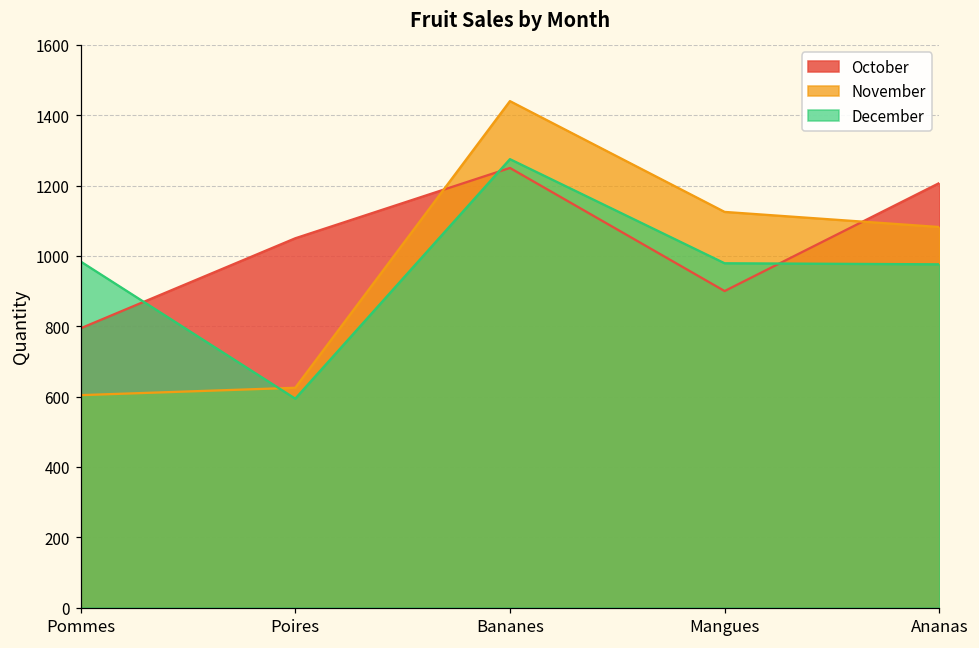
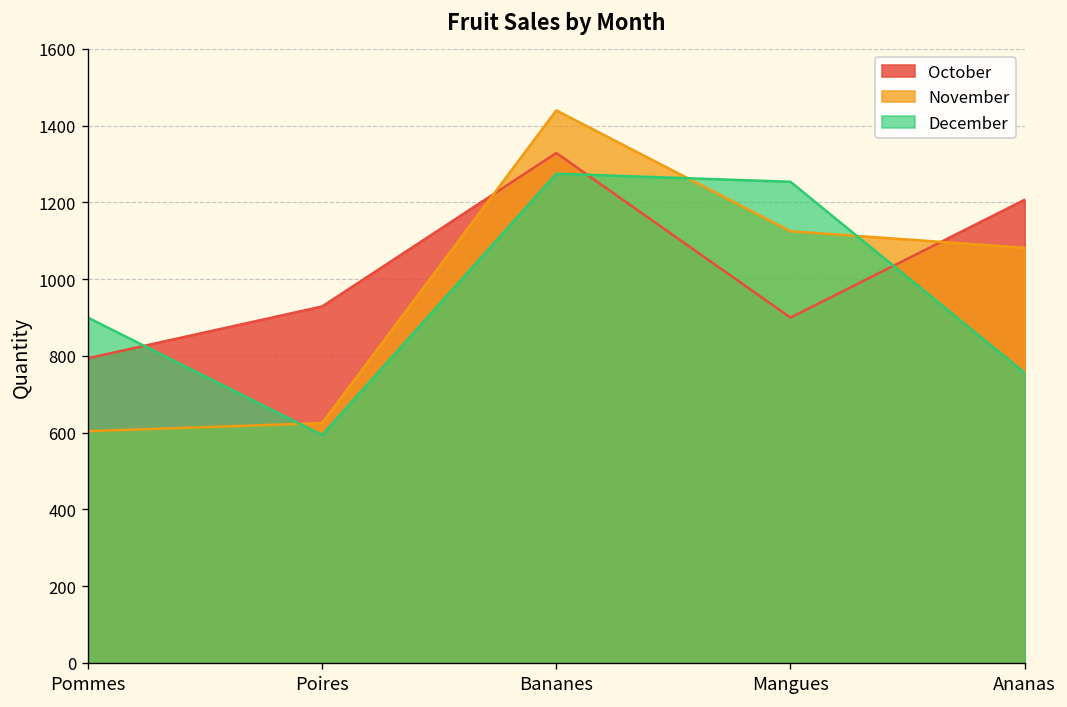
December, Pommes: 980 -> 900
October, Poires: 1050 -> 930
October, Bananes: 1250 -> 1330
December, Mangues: 980 -> 1250
December, Ananas: 980 -> 760
